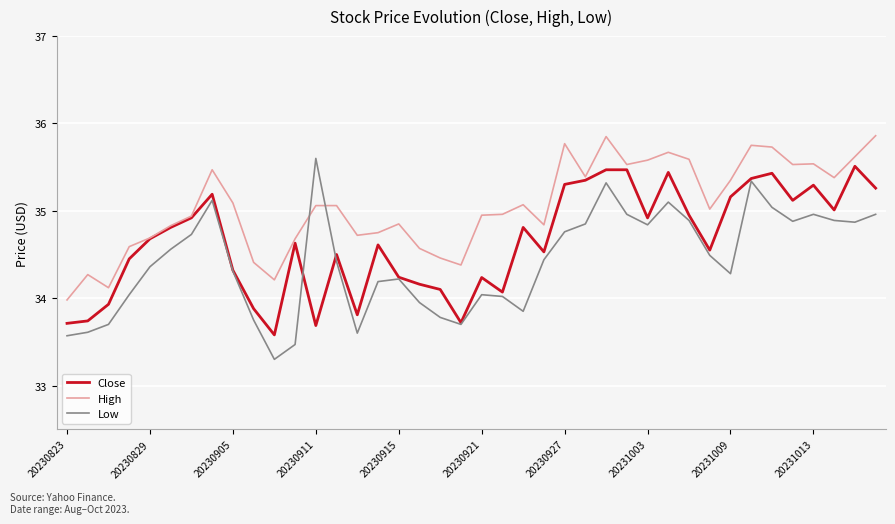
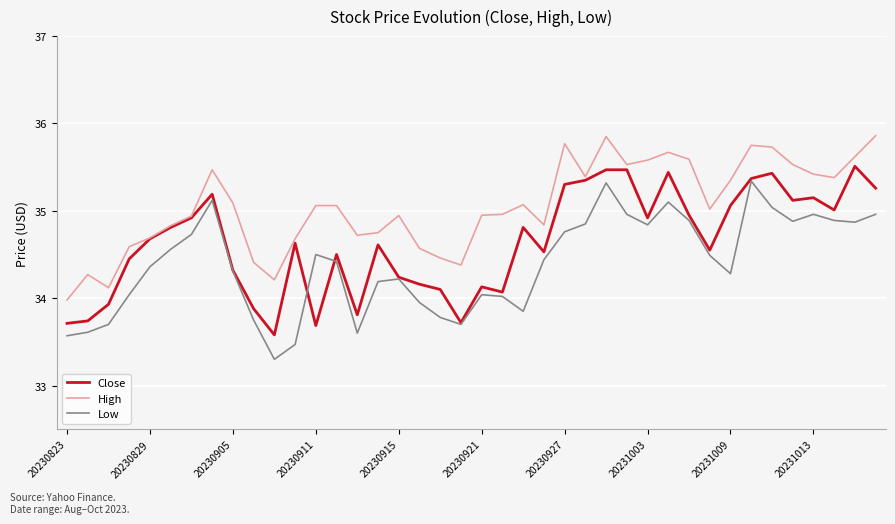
Low, 20230911: 35.6 -> 34.5
High, 20230915: 34.8 -> 34.9
Close, 20230921: 34.2 -> 34.1
Close, 20231009: 35.2 -> 35.1
Close, 20231013: 35.3 -> 35.2
High, 20231013: 35.5 -> 35.4
